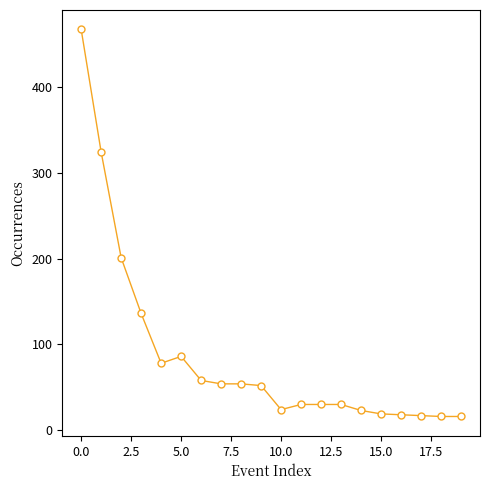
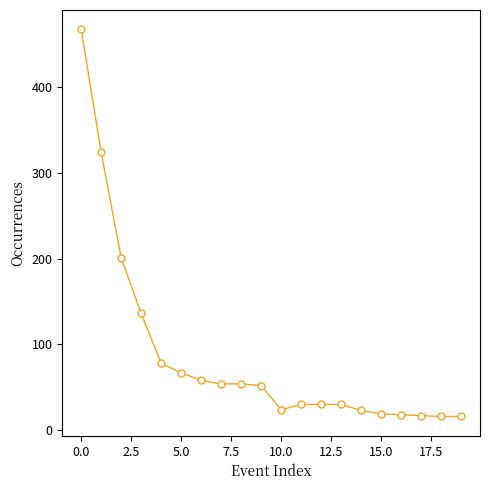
5.0: 90 -> 70
